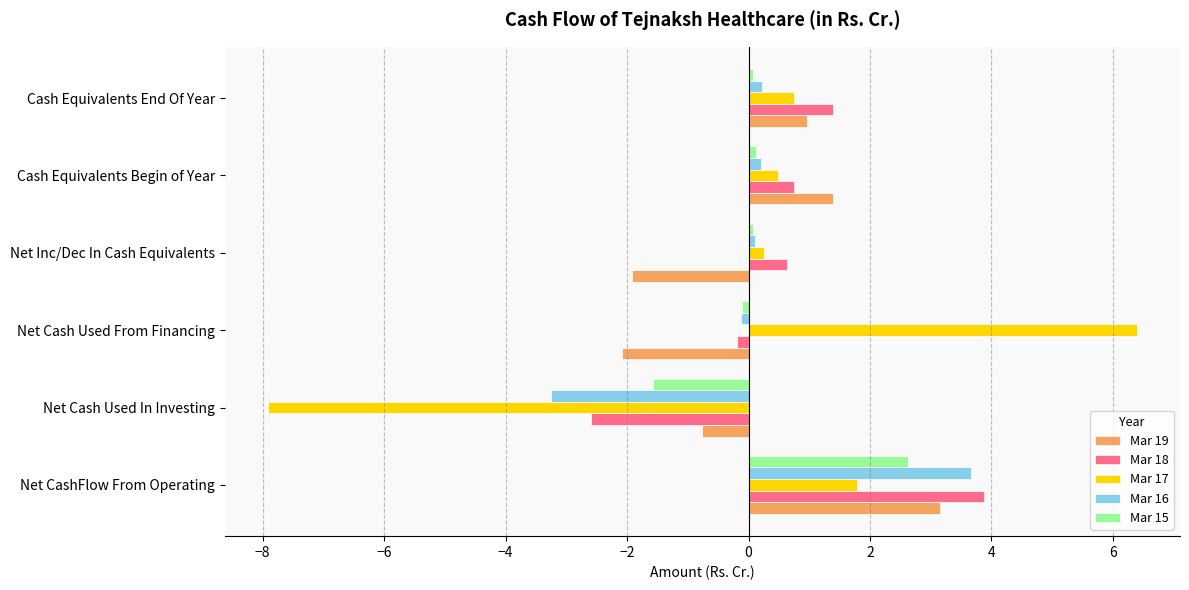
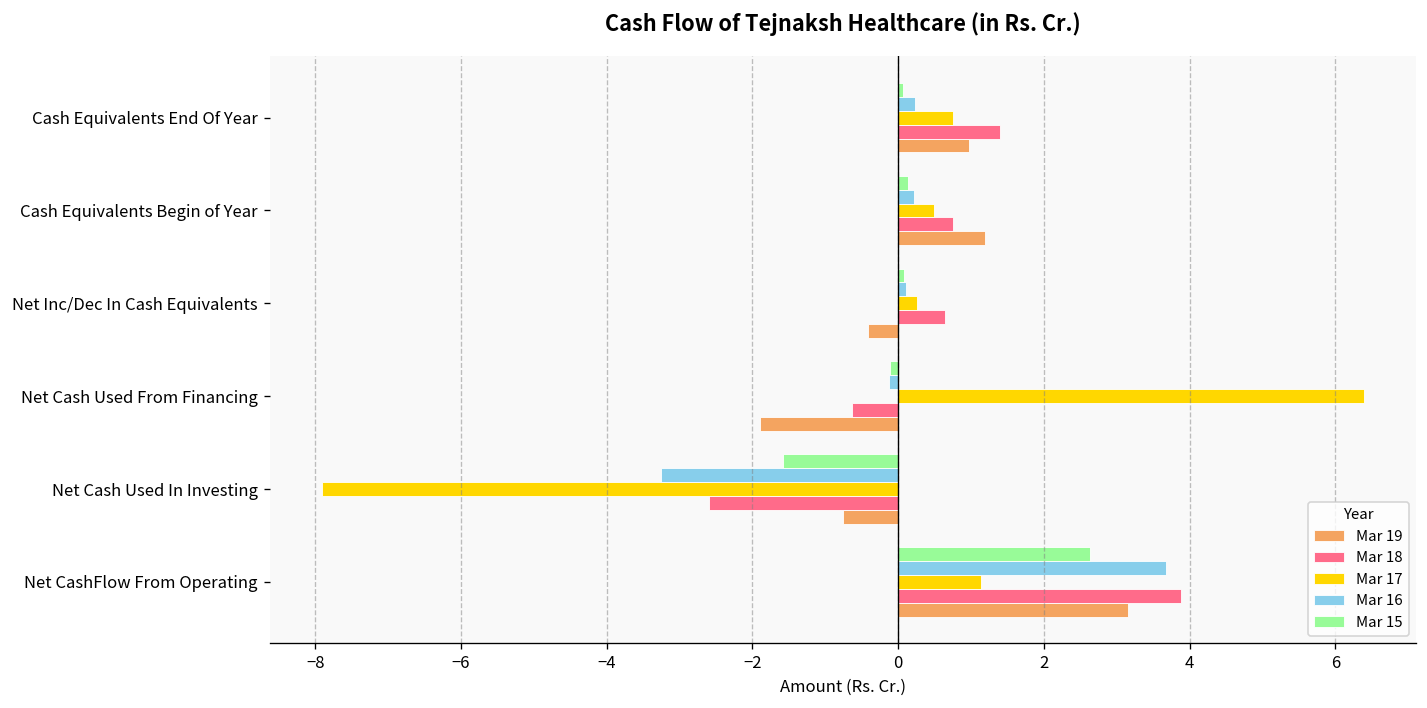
Mar 19, Cash Equivalents Begin of Year: 1.4 -> 1.2
Mar 19, Net Inc/Dec In Cash Equivalents: -1.9 -> -0.4
Mar 18, Net Cash Used From Financing: -0.2 -> -0.6
Mar 19, Net Cash Used From Financing: -2.1 -> -1.9
Mar 17, Net CashFlow From Operating: 1.8 -> 1.1
